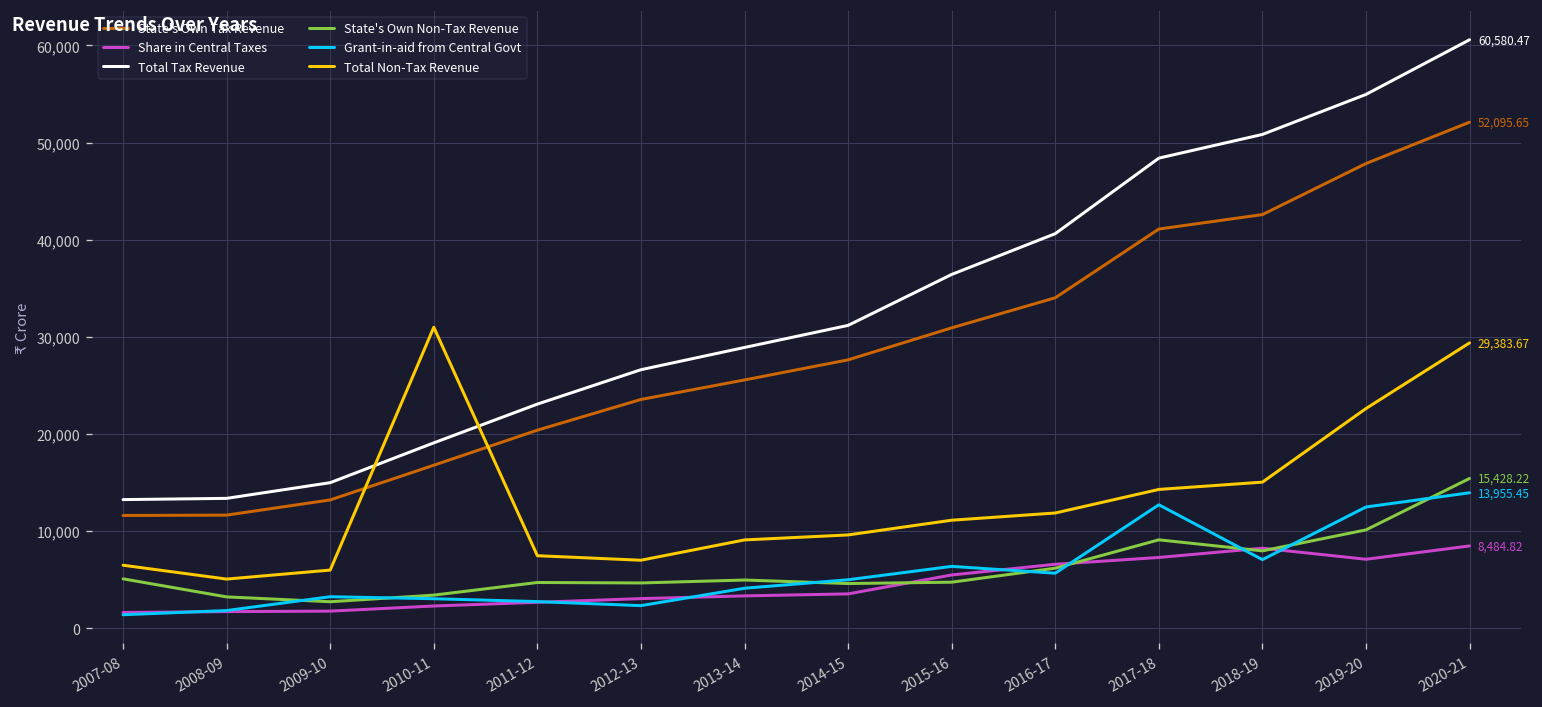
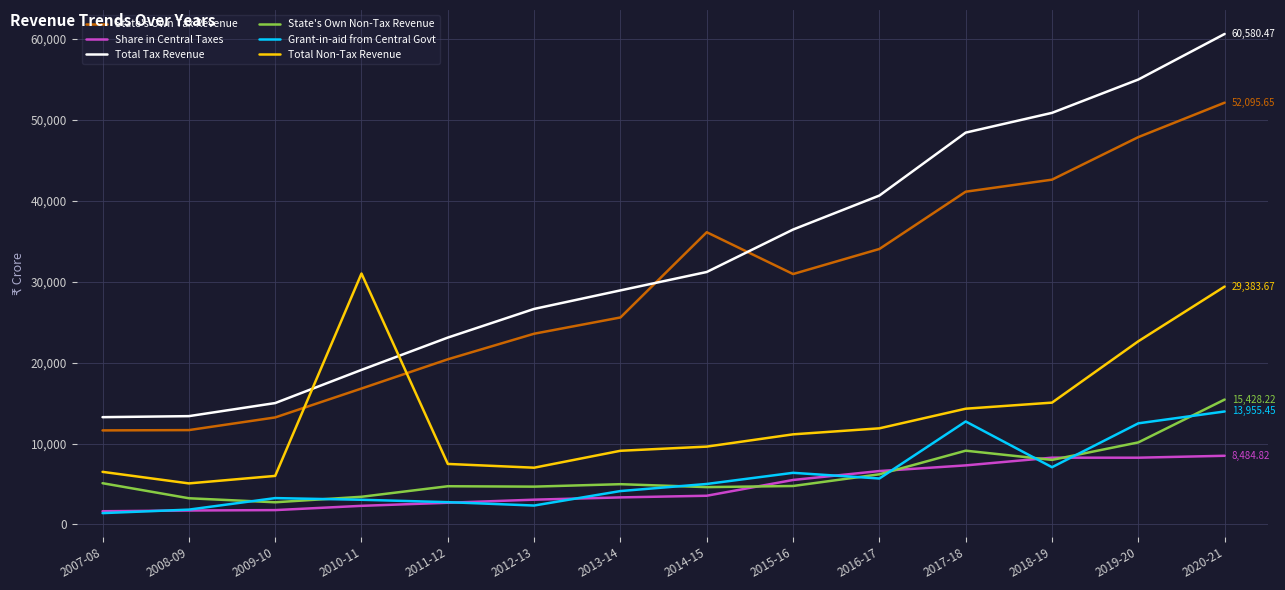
State's Own Tax Revenue, 2014-15: 28,000 -> 36,000
Share in Central Taxes, 2019-20: 7,000 -> 8,000
